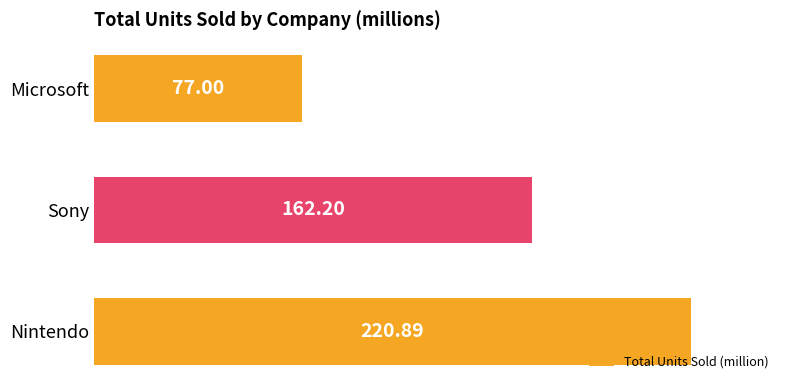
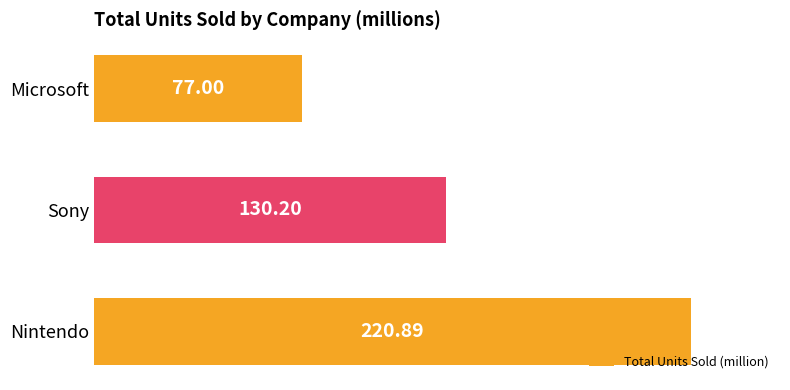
Sony: 162.20 -> 130.20
